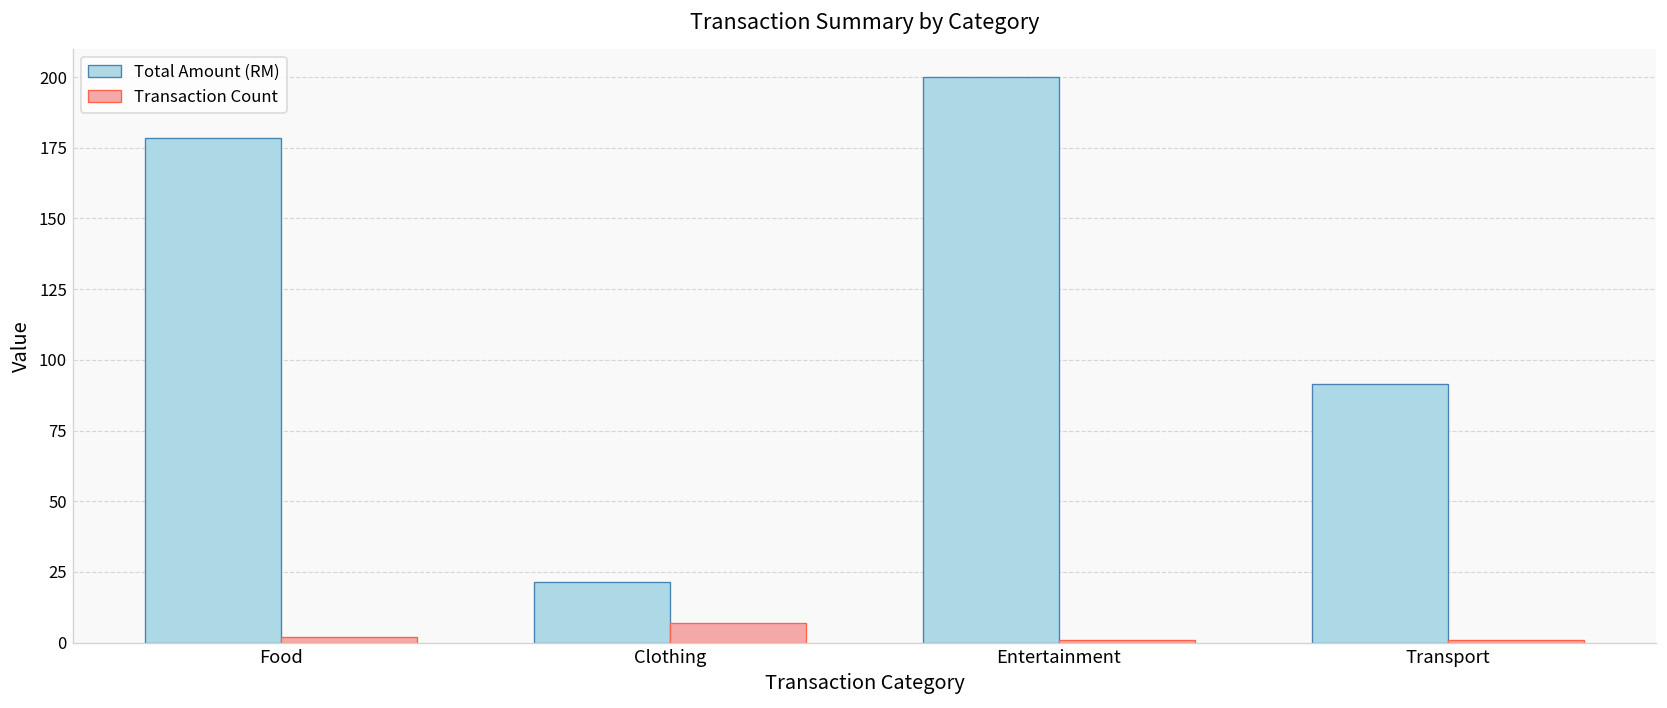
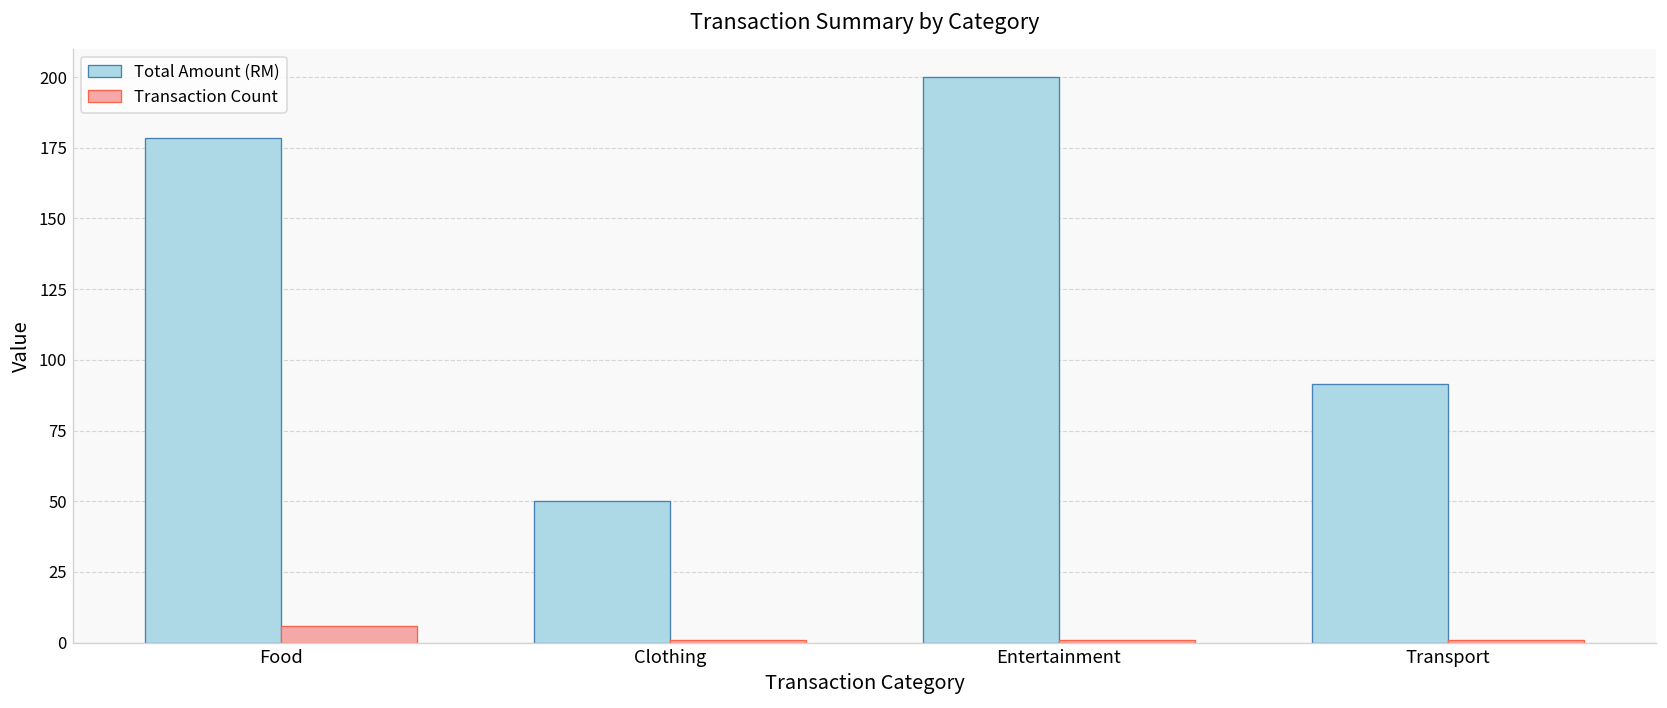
Transaction Count, Food: 2 -> 6
Total Amount (RM), Clothing: 21 -> 50
Transaction Count, Clothing: 7 -> 1
